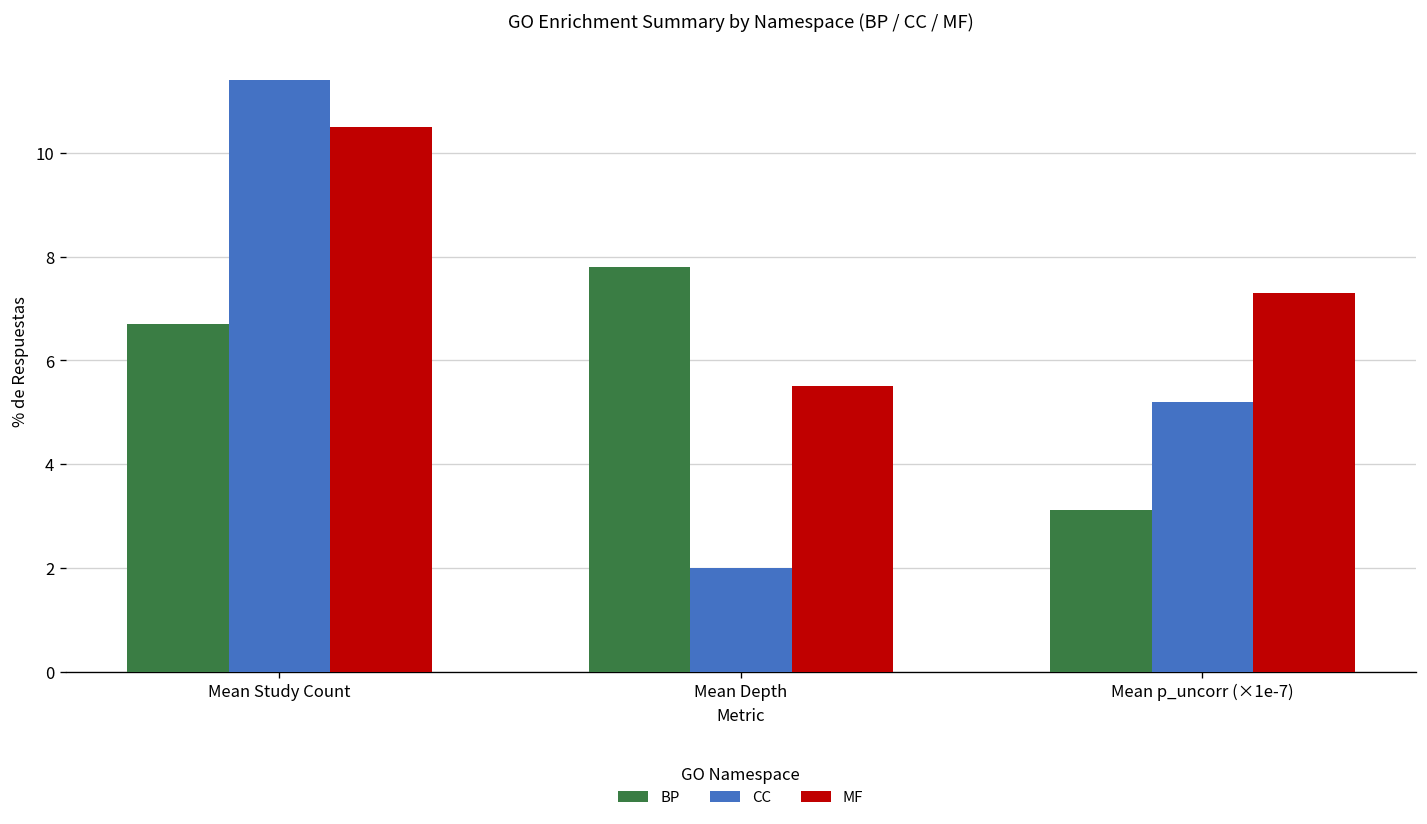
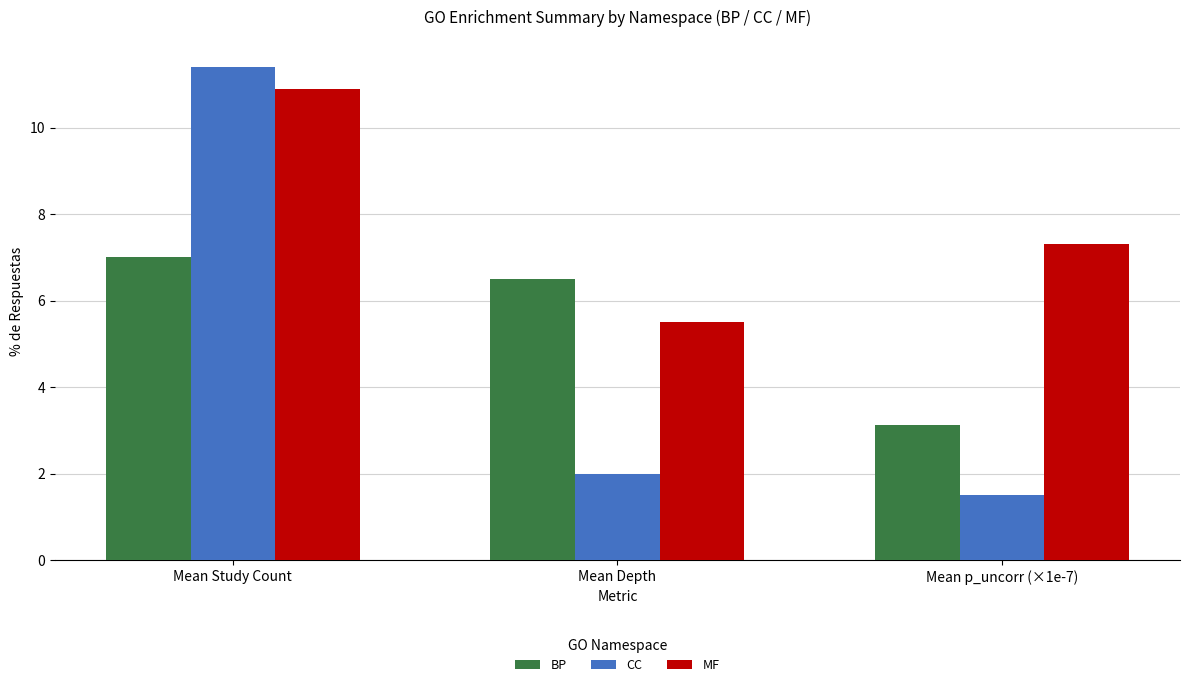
BP, Mean Study Count: 6.7 -> 7.0
MF, Mean Study Count: 10.5 -> 10.9
BP, Mean Depth: 7.8 -> 6.5
CC, Mean p_uncorr (×1e-7): 5.2 -> 1.5
